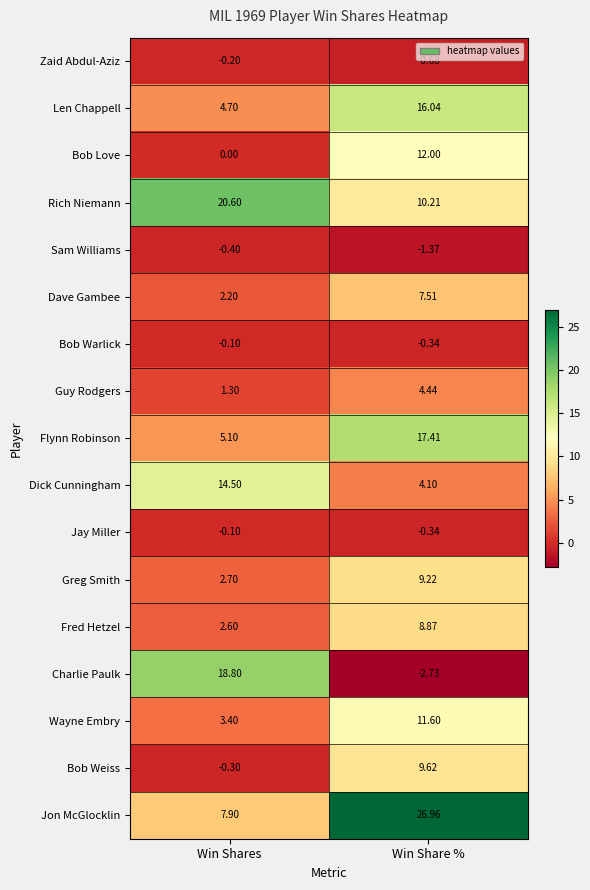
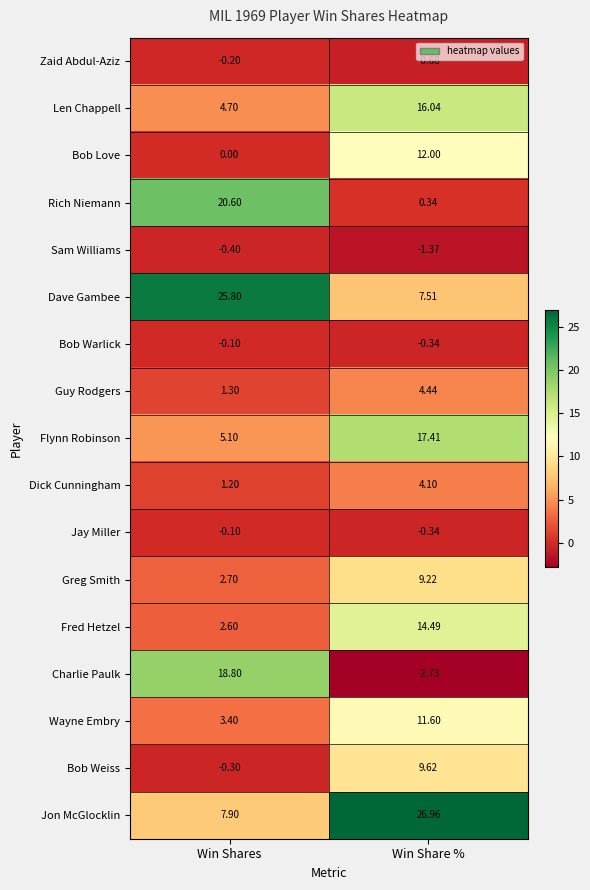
Rich Niemann, Win Share %: 10.21 -> 0.34
Dave Gambee, Win Shares: 2.20 -> 25.80
Dick Cunningham, Win Shares: 14.50 -> 1.20
Fred Hetzel, Win Share %: 8.87 -> 14.49
